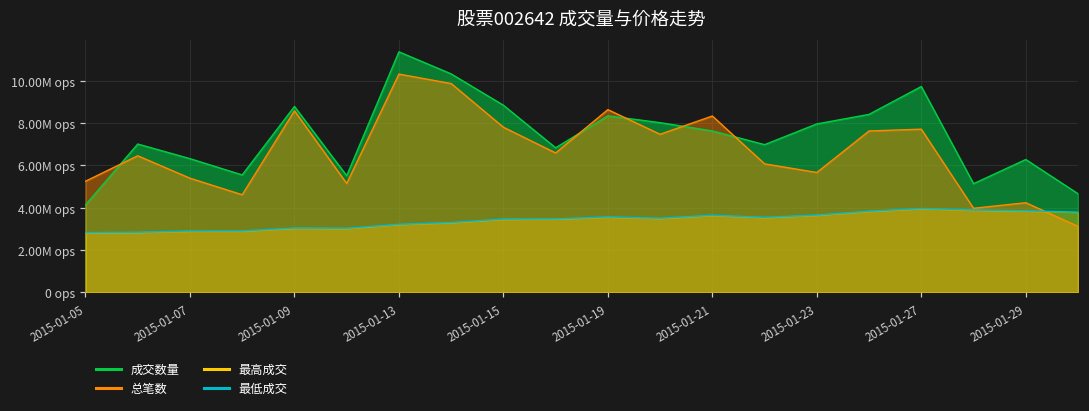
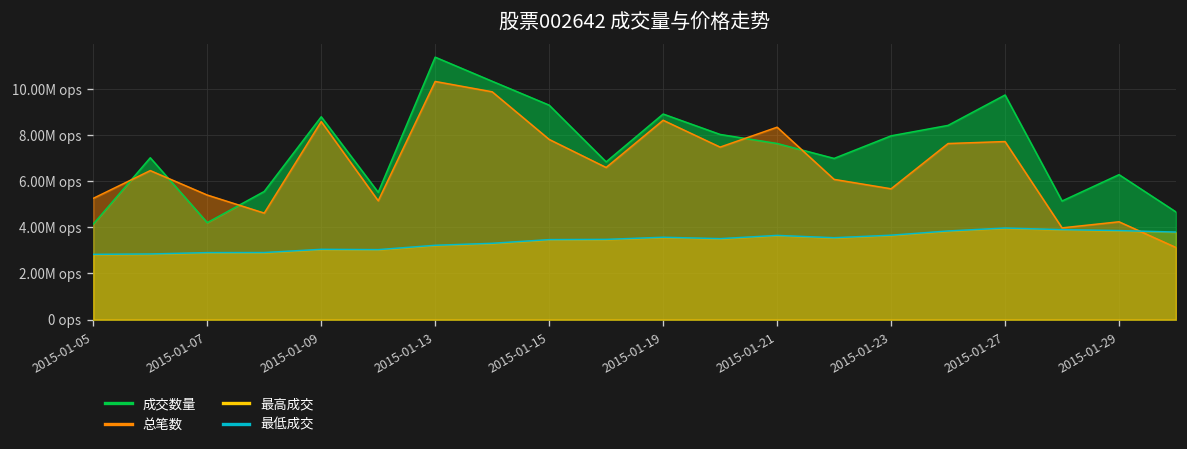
成交数量, 2015-01-07: 6.3M ops -> 4.2M ops
成交数量, 2015-01-15: 8.8M ops -> 9.3M ops
成交数量, 2015-01-19: 8.3M ops -> 8.9M ops
